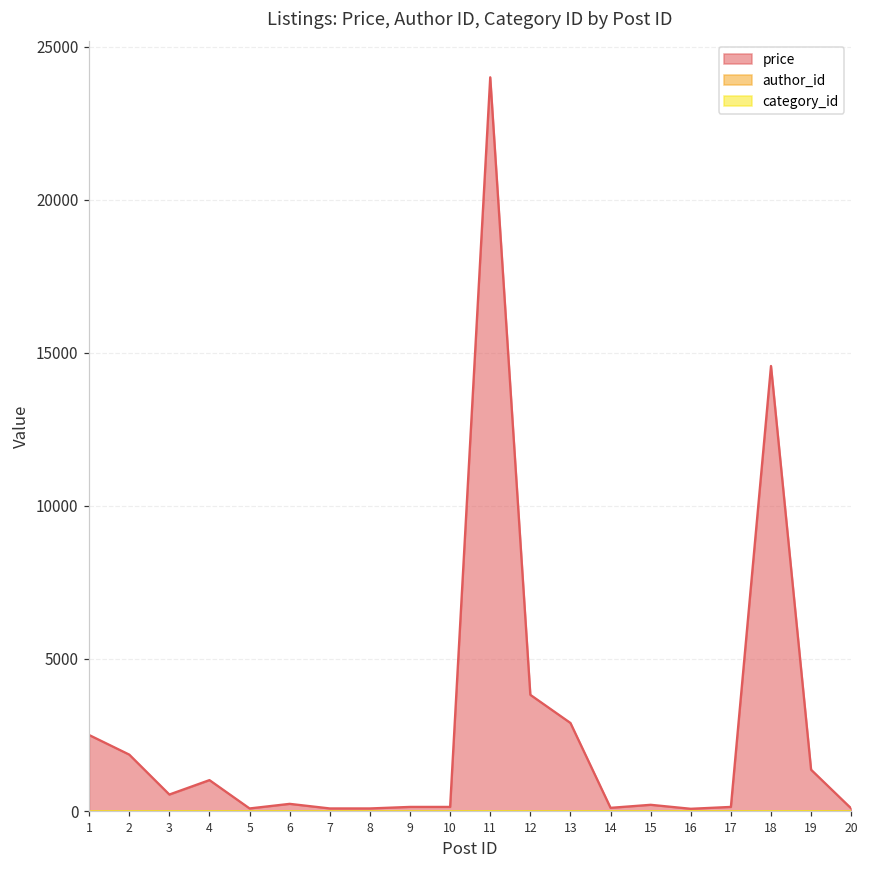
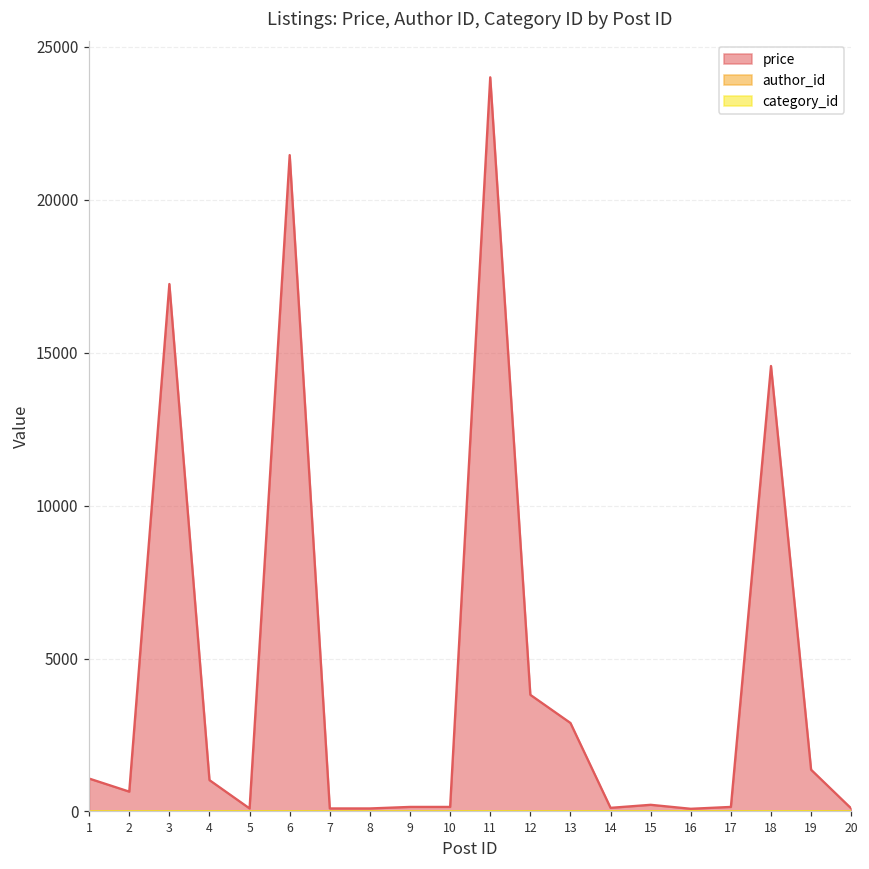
price, 1: 2500 -> 1100
price, 2: 1900 -> 700
price, 3: 600 -> 17200
price, 6: 300 -> 21500
